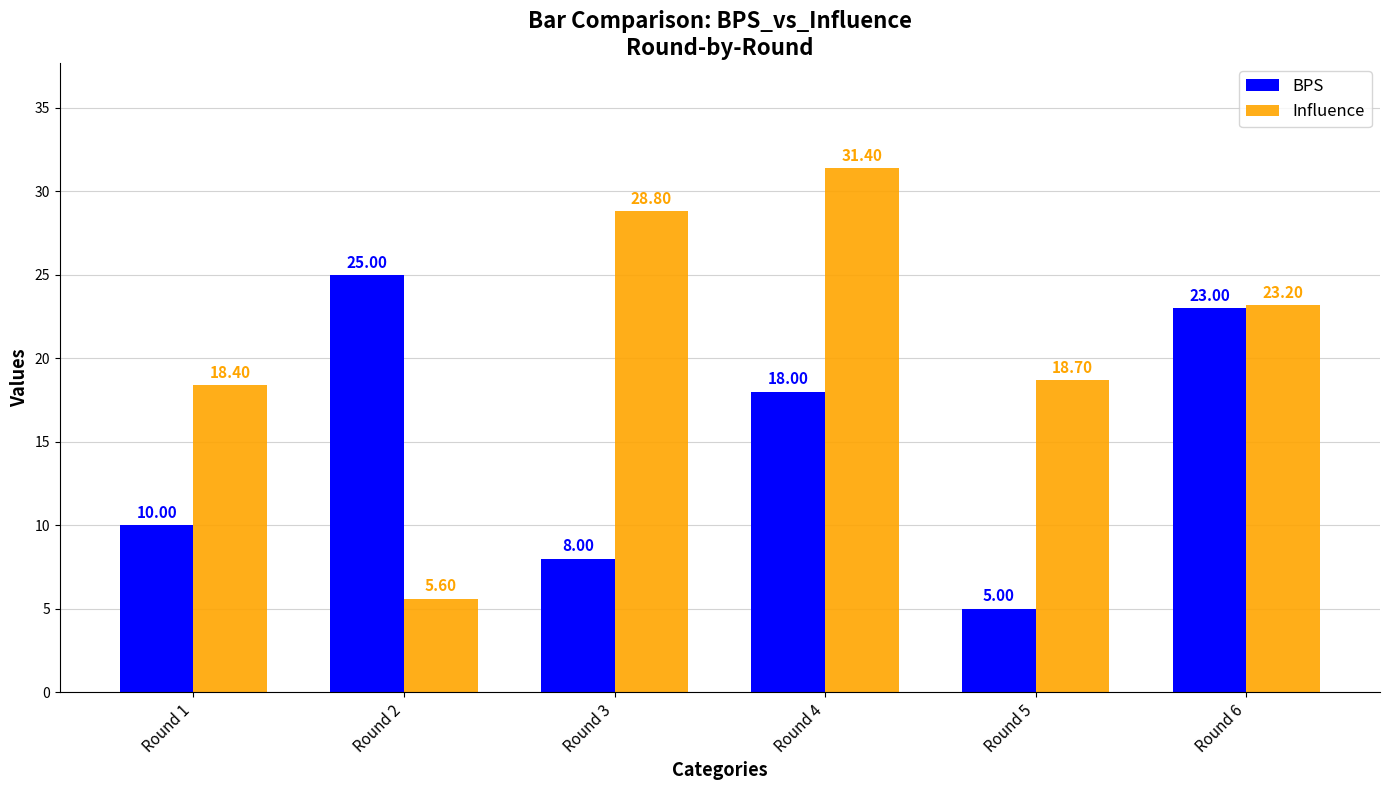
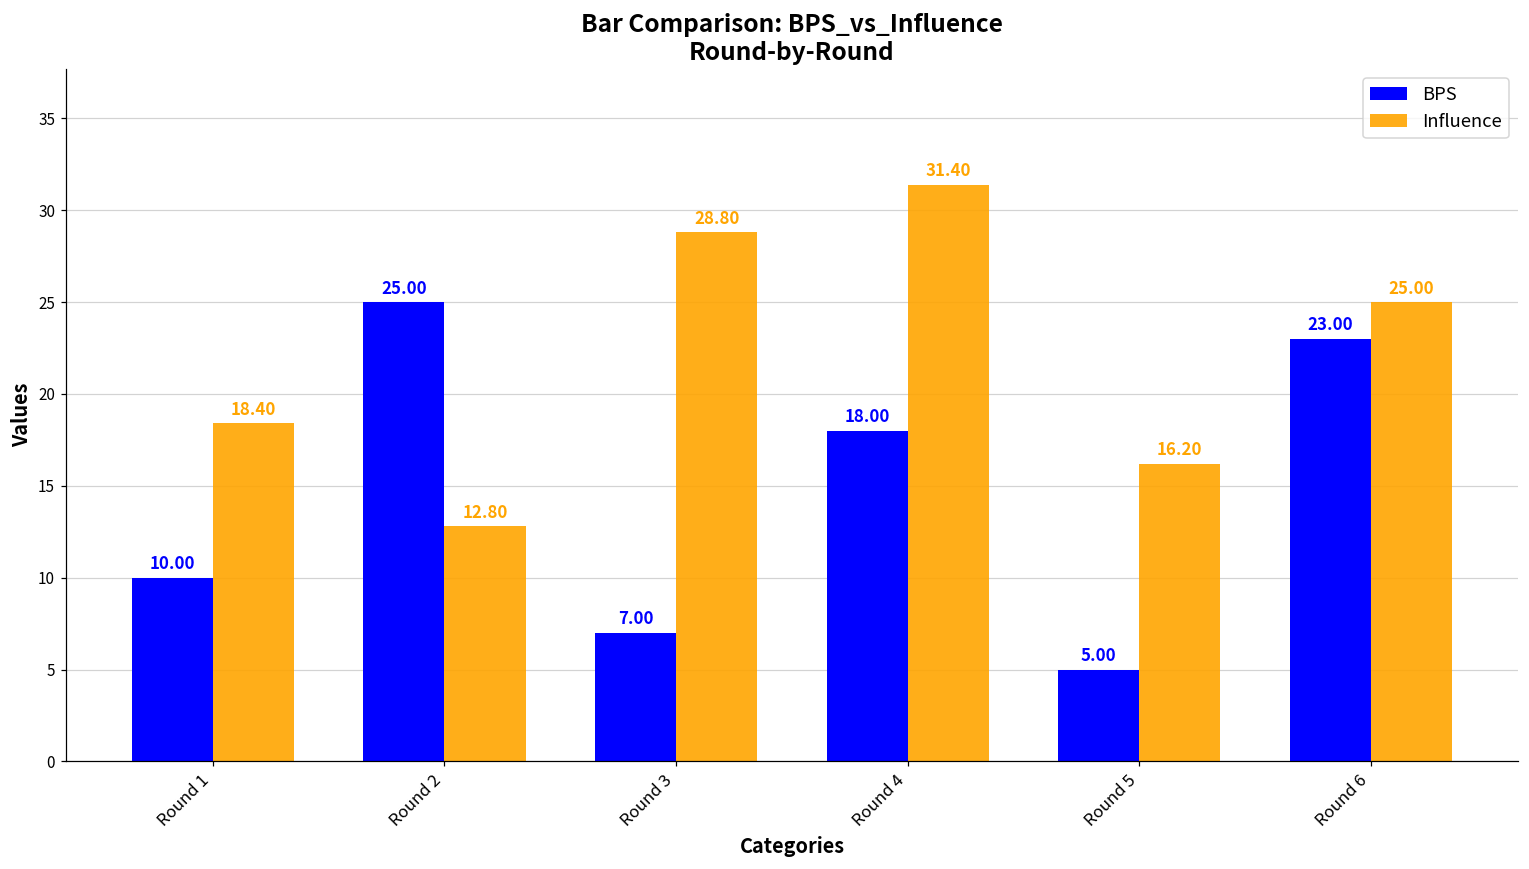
Influence, Round 2: 5.60 -> 12.80
BPS, Round 3: 8.00 -> 7.00
Influence, Round 5: 18.70 -> 16.20
Influence, Round 6: 23.20 -> 25.00
